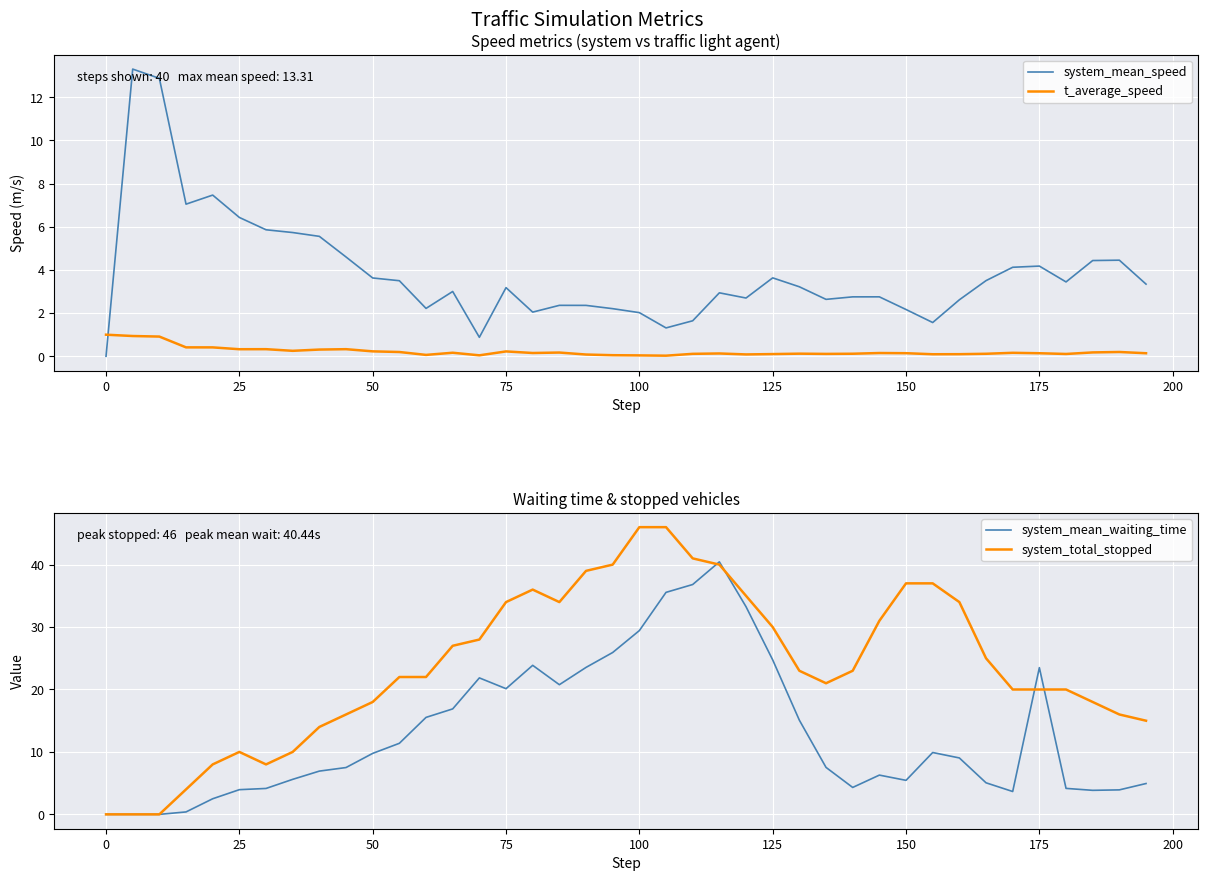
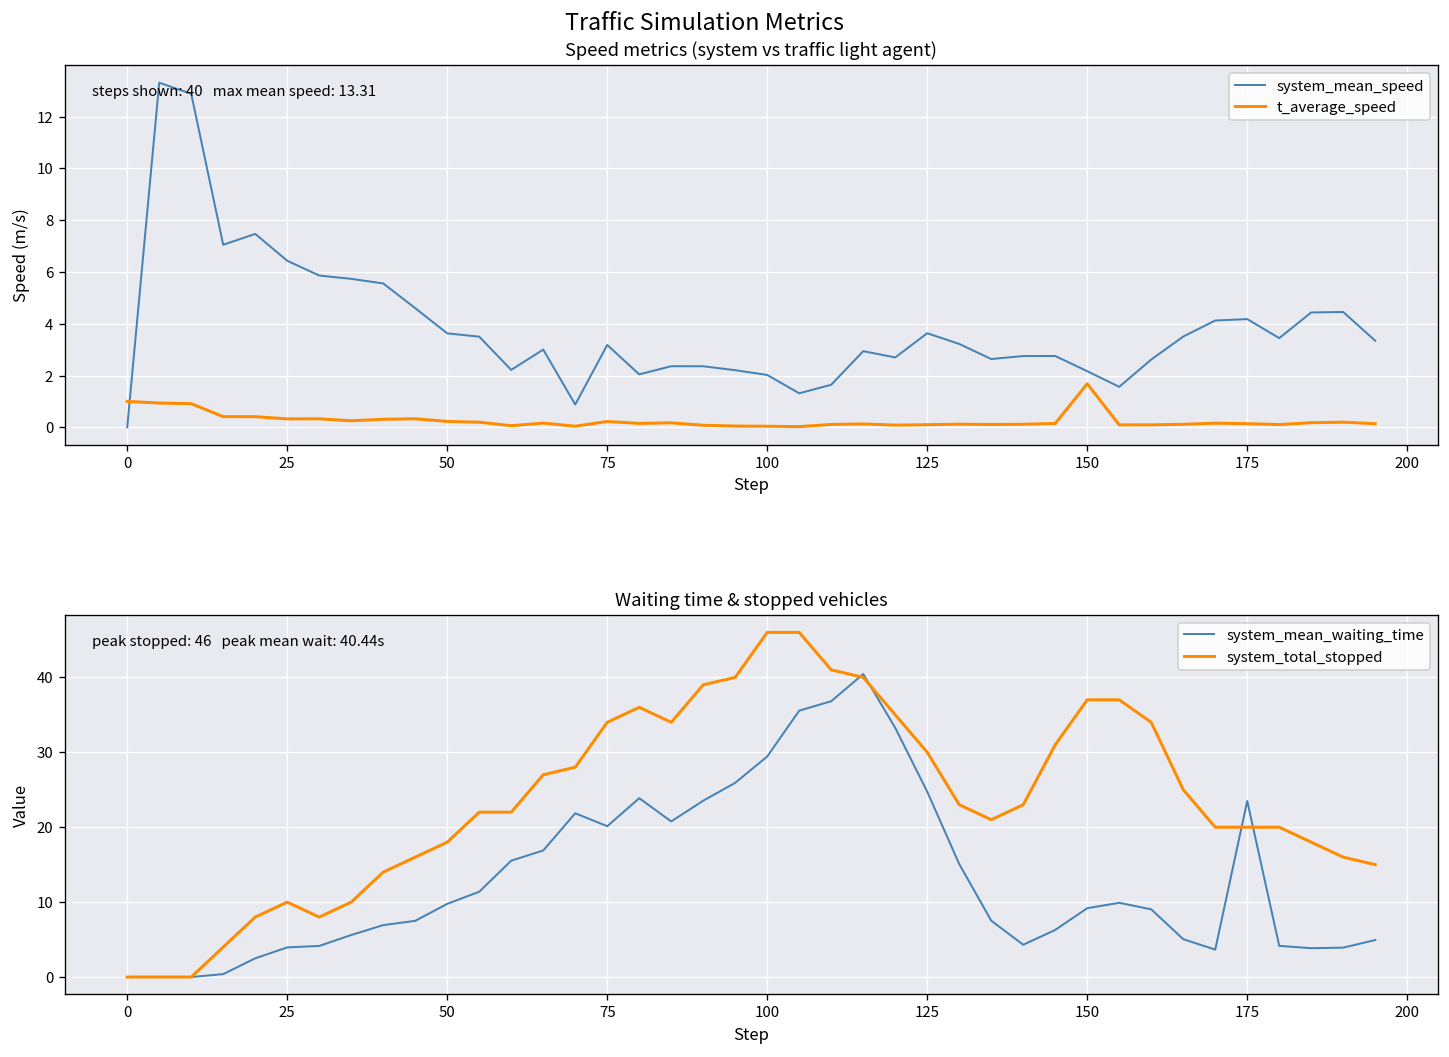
Speed metrics (system vs traffic light agent), t_average_speed, 150: 0.1 -> 1.7
Waiting time & stopped vehicles, system_mean_waiting_time, 150: 5 -> 9
